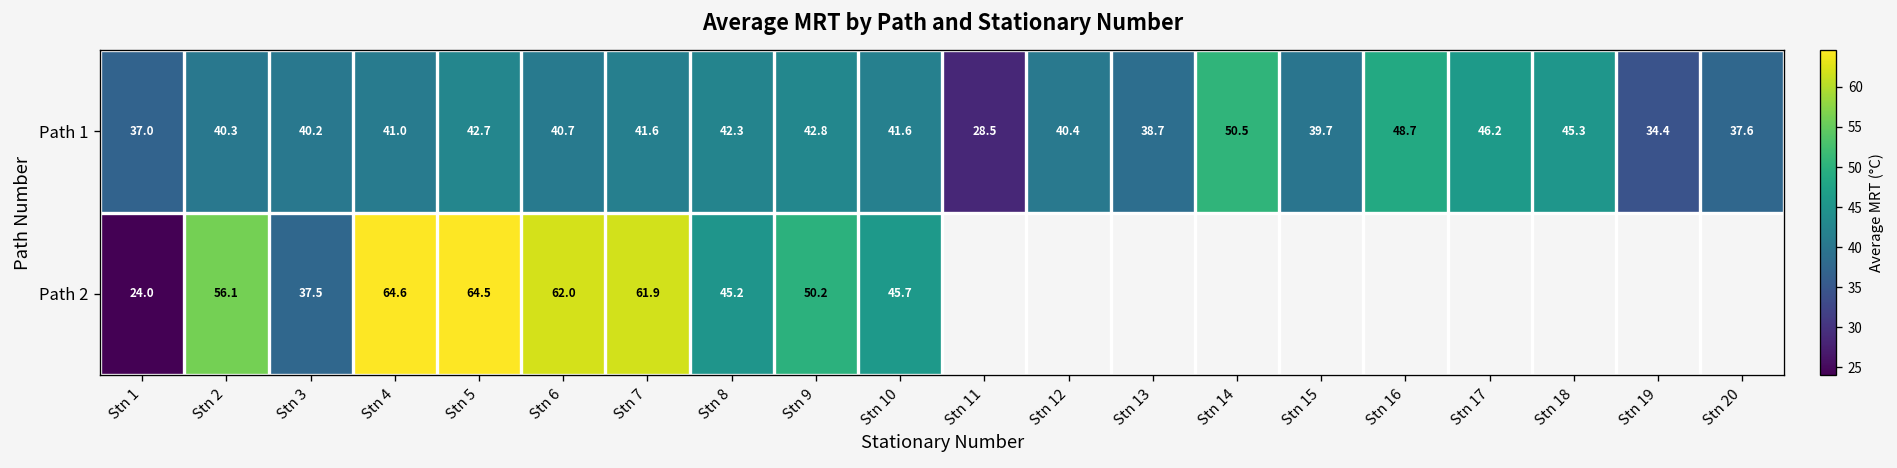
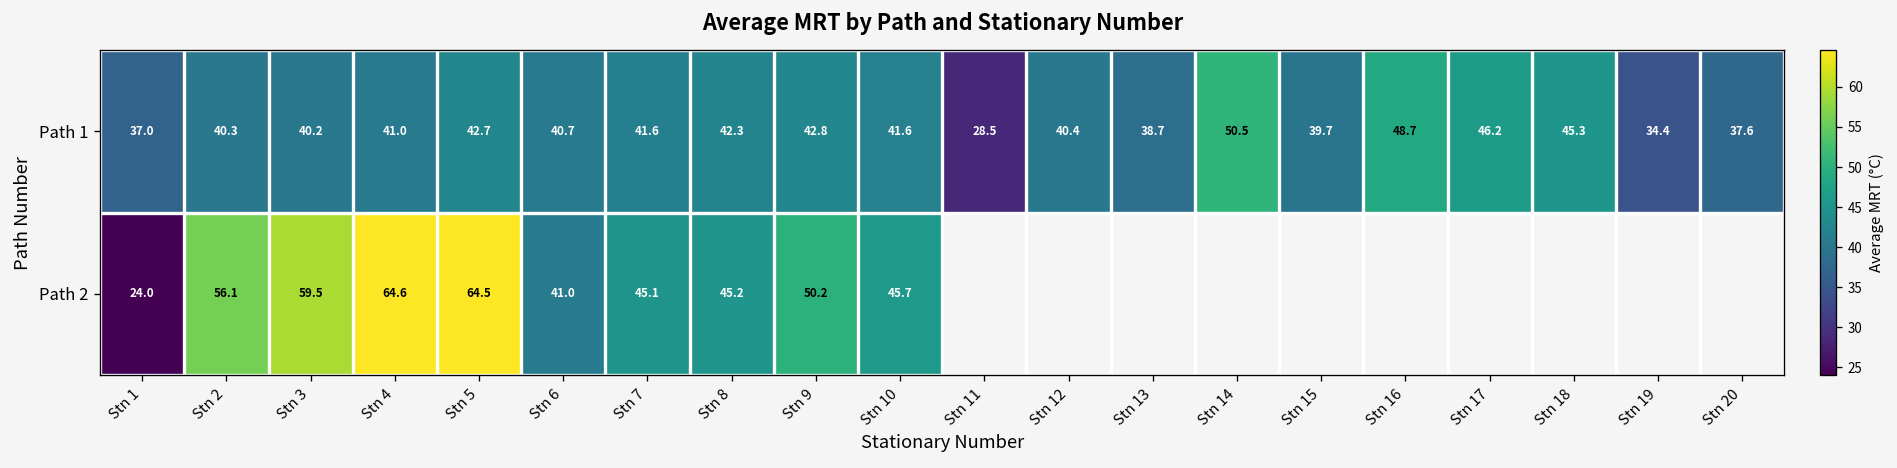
Path 2, Stn 3: 37.5 -> 59.5
Path 2, Stn 6: 62.0 -> 41.0
Path 2, Stn 7: 61.9 -> 45.1
